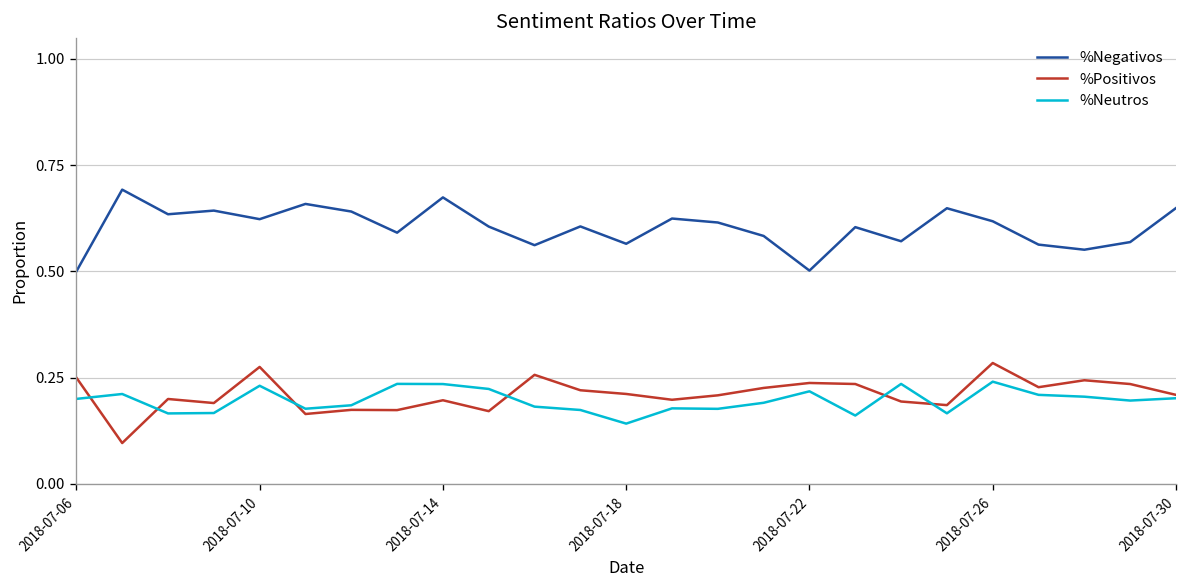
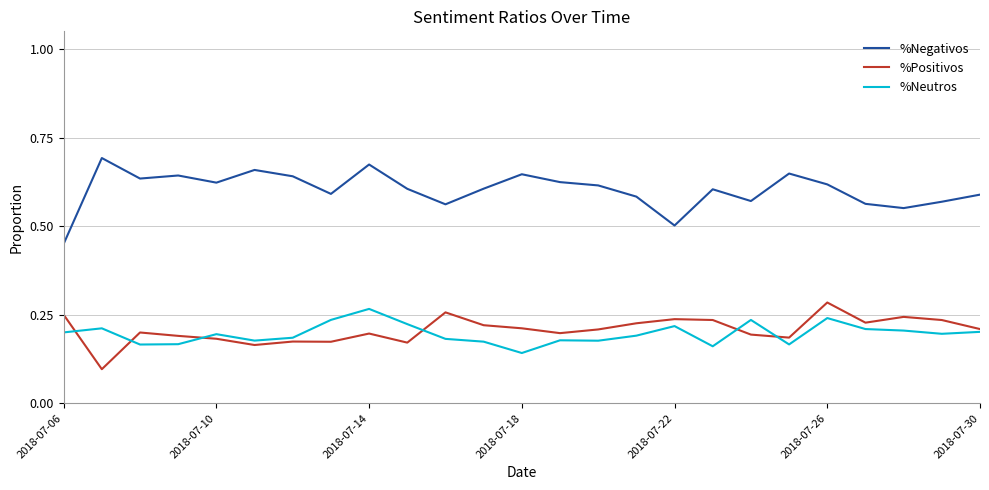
%Negativos, 2018-07-06: 0.50 -> 0.45
%Positivos, 2018-07-10: 0.28 -> 0.18
%Neutros, 2018-07-10: 0.23 -> 0.20
%Neutros, 2018-07-14: 0.23 -> 0.27
%Negativos, 2018-07-18: 0.56 -> 0.65
%Negativos, 2018-07-30: 0.65 -> 0.59
